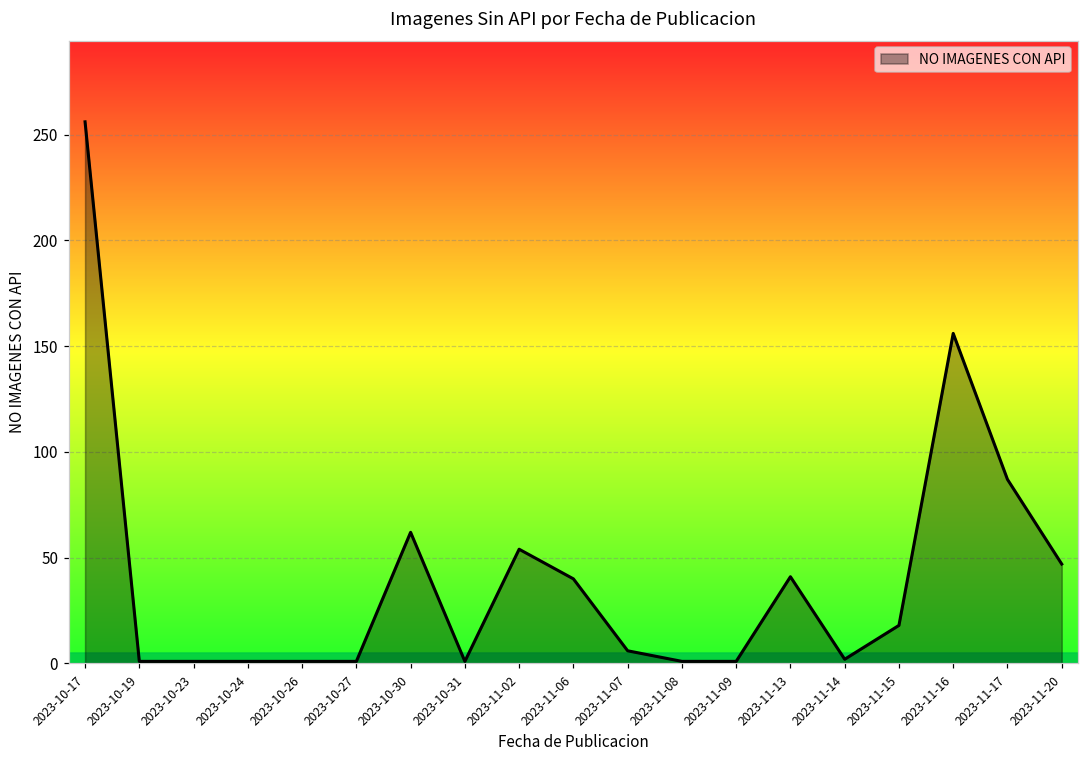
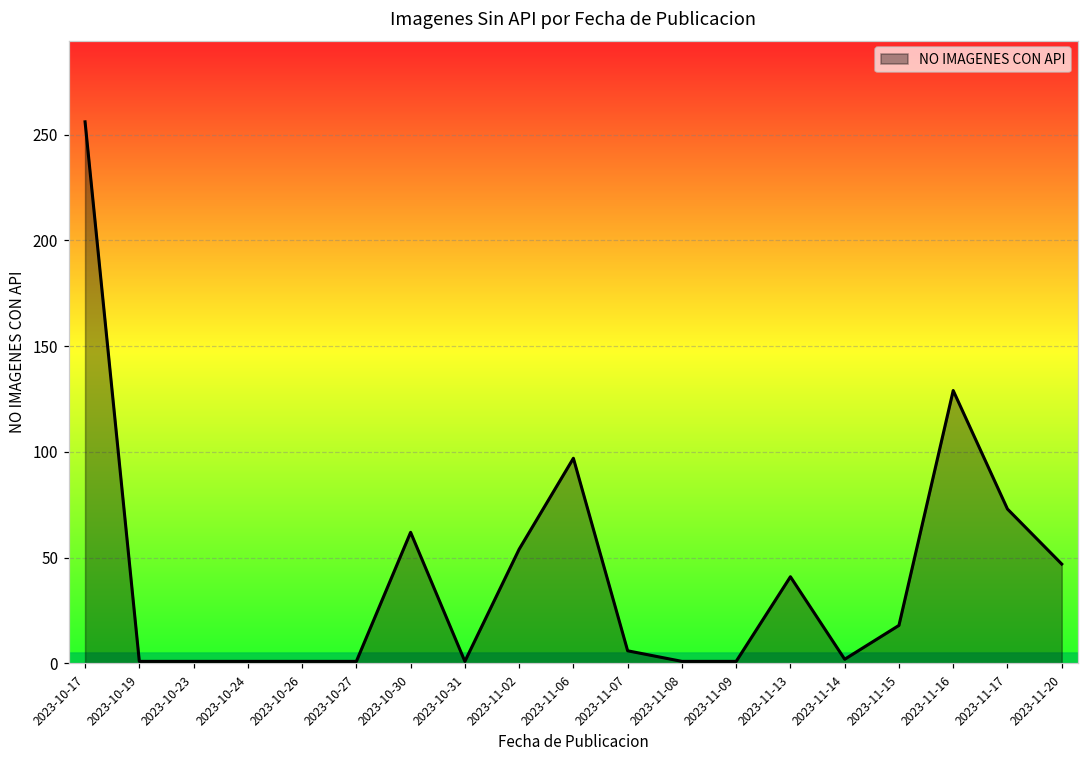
2023-11-06: 40 -> 97
2023-11-16: 156 -> 129
2023-11-17: 87 -> 73
